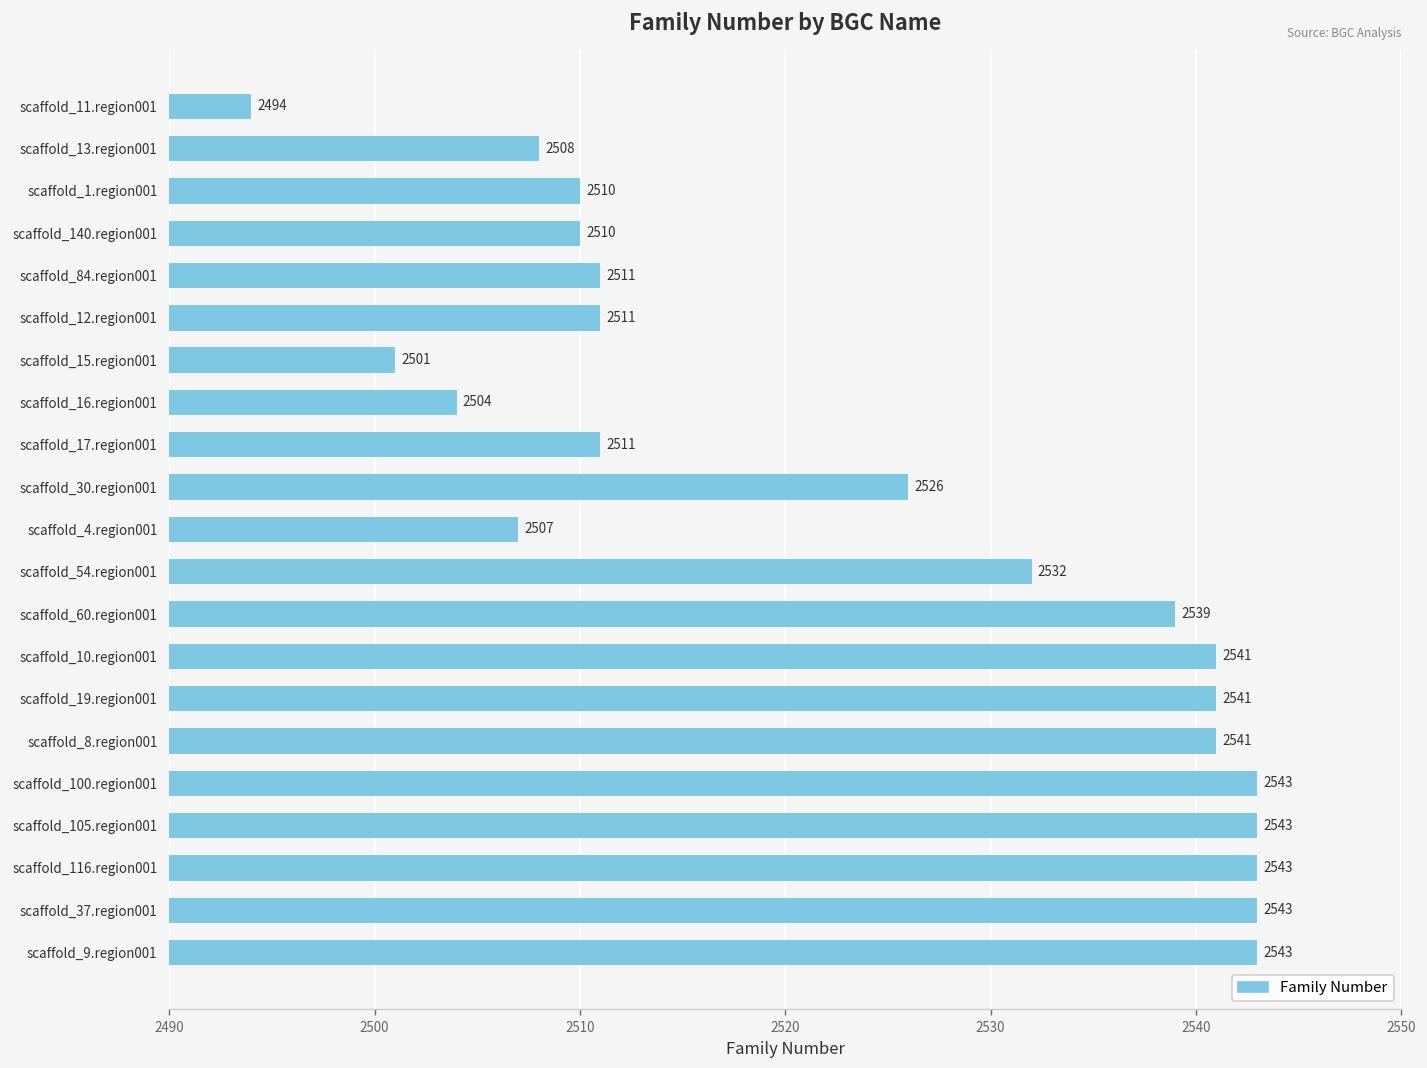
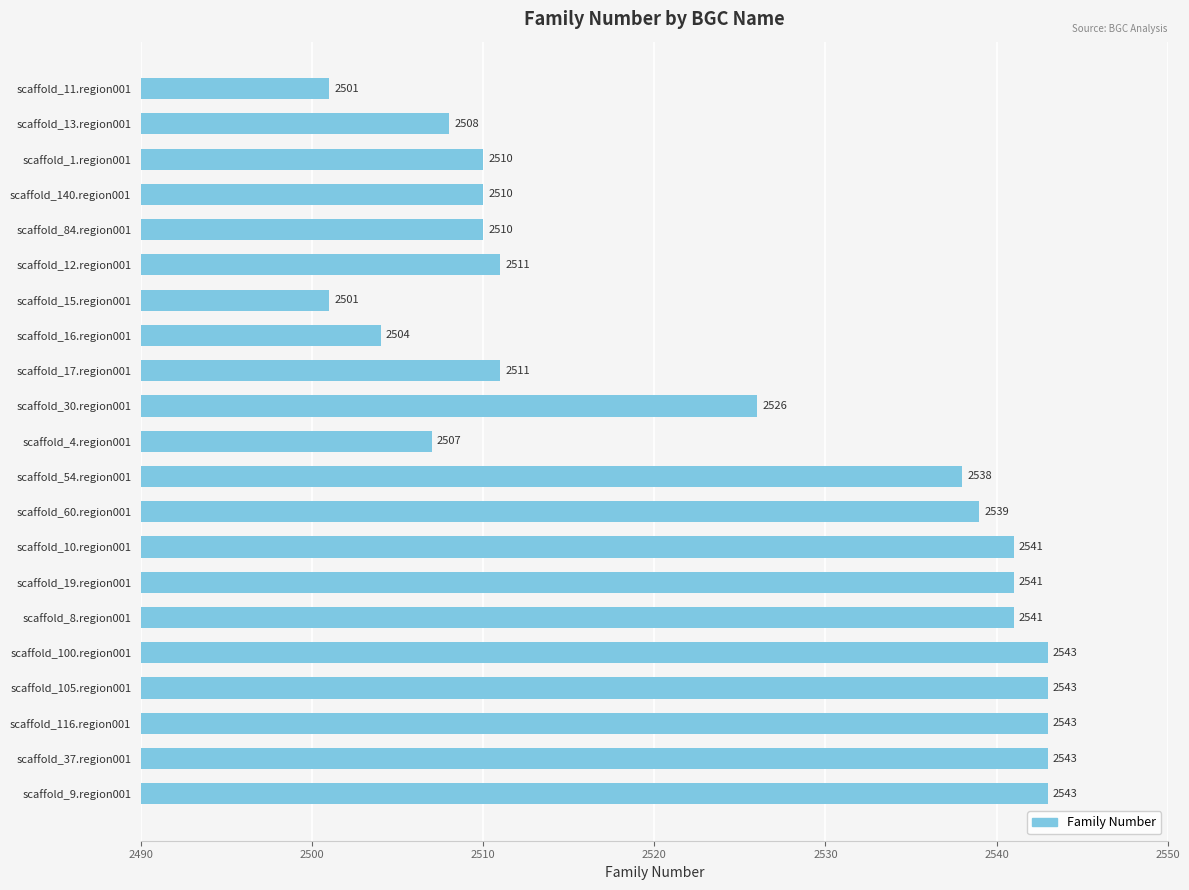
scaffold_11.region001: 2494 -> 2501
scaffold_84.region001: 2511 -> 2510
scaffold_54.region001: 2532 -> 2538
